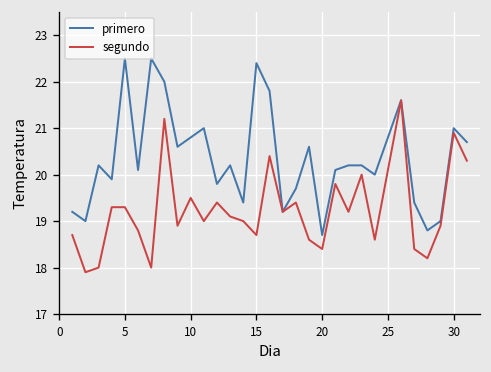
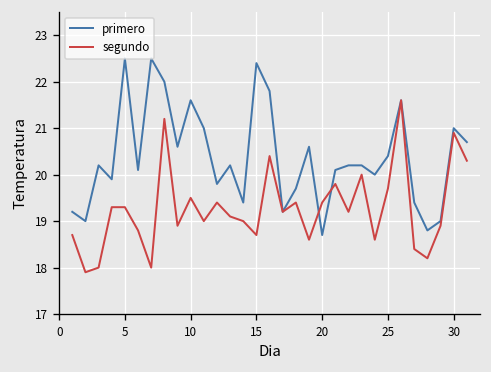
primero, 10: 20.8 -> 21.6
segundo, 20: 18.4 -> 19.4
primero, 25: 20.8 -> 20.4
segundo, 25: 20.1 -> 19.7
